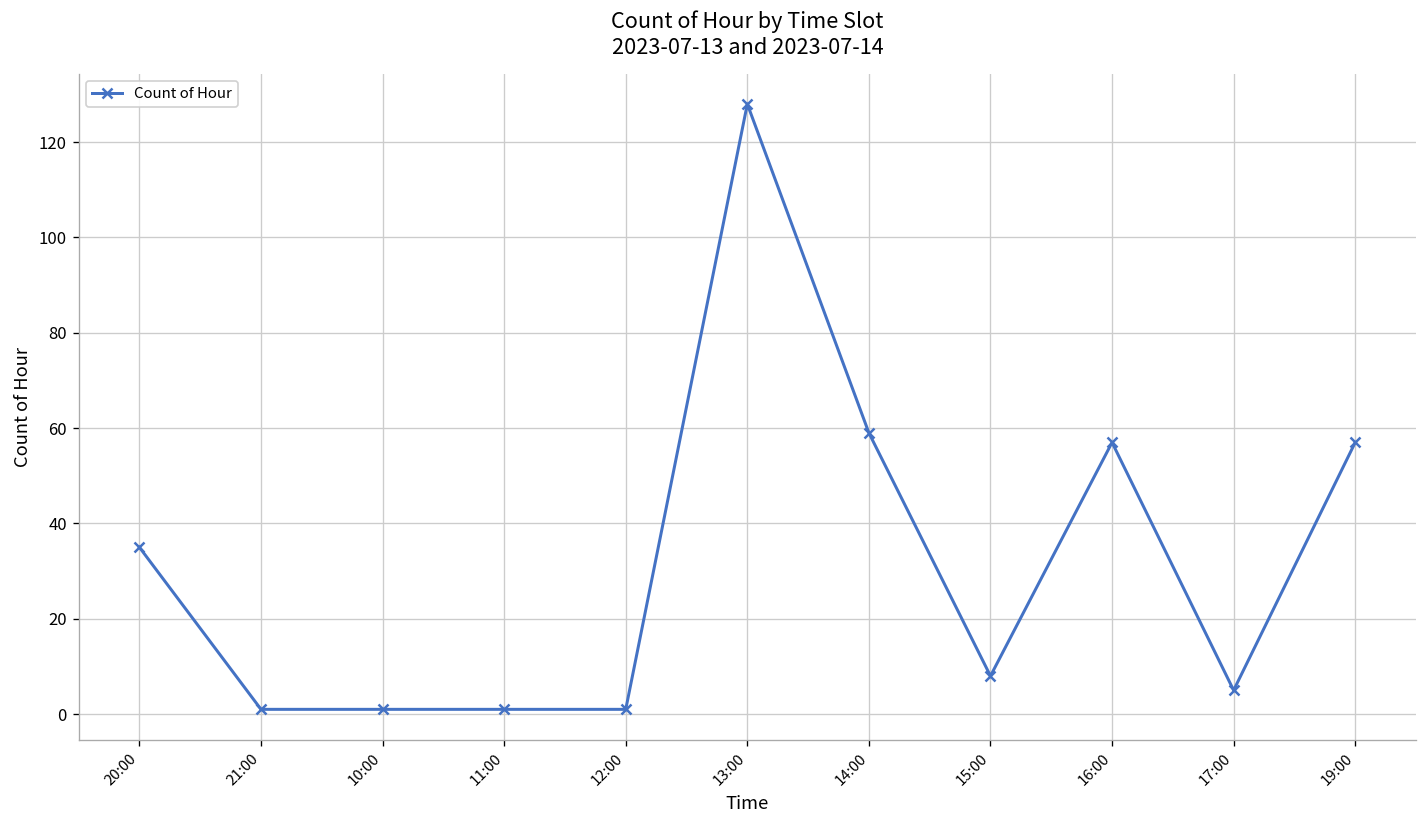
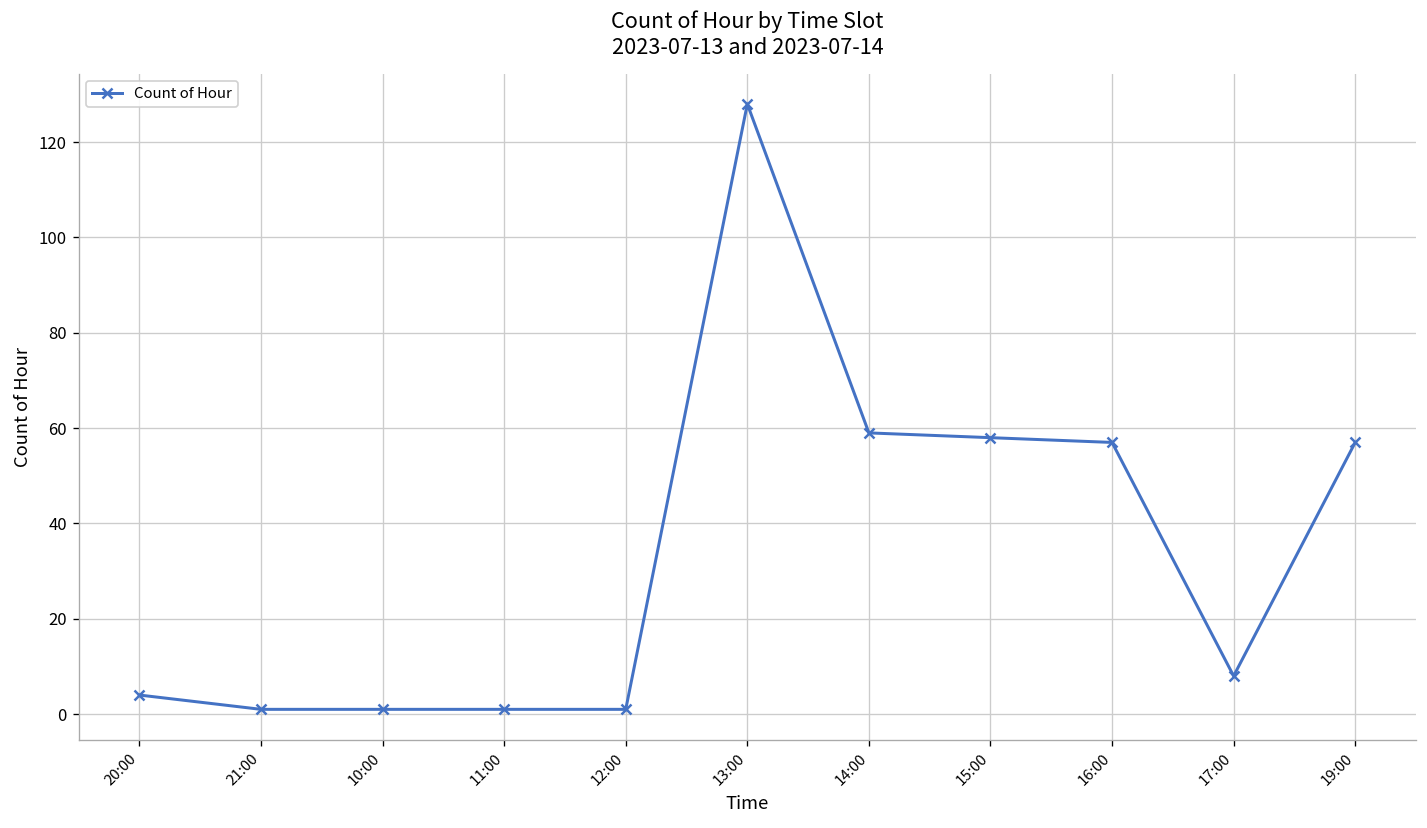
20:00: 35 -> 4
15:00: 8 -> 58
17:00: 5 -> 8
